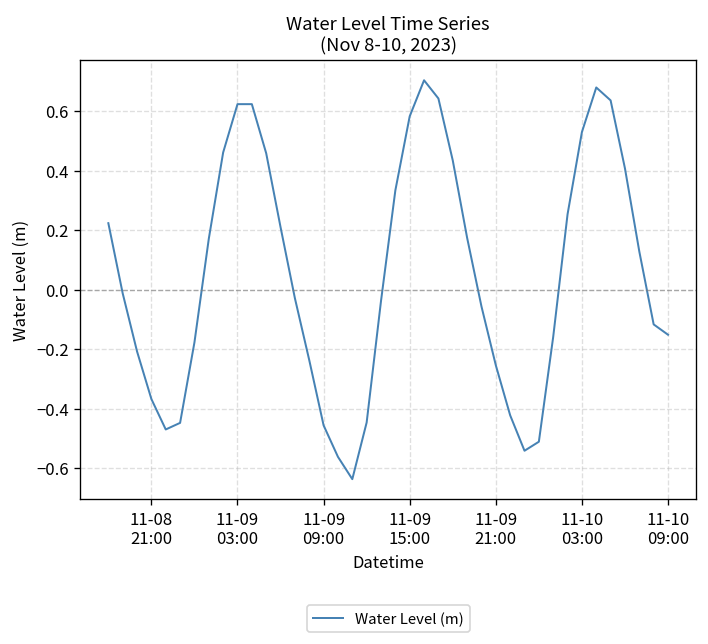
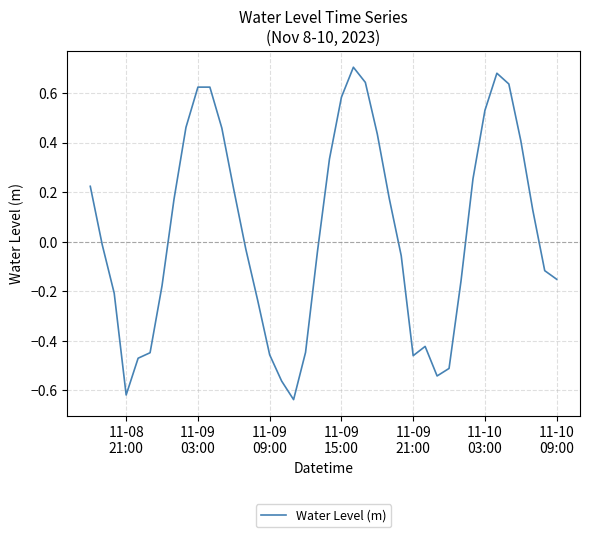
11-08 21:00: -0.37 -> -0.62
11-09 21:00: -0.25 -> -0.46
